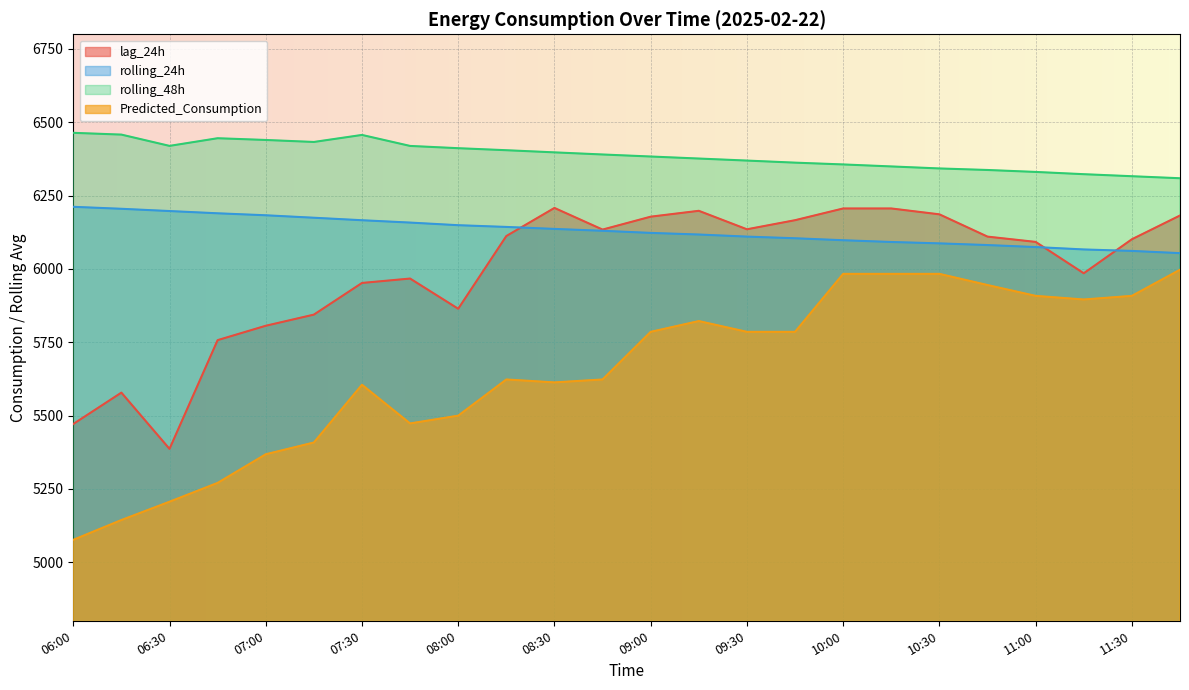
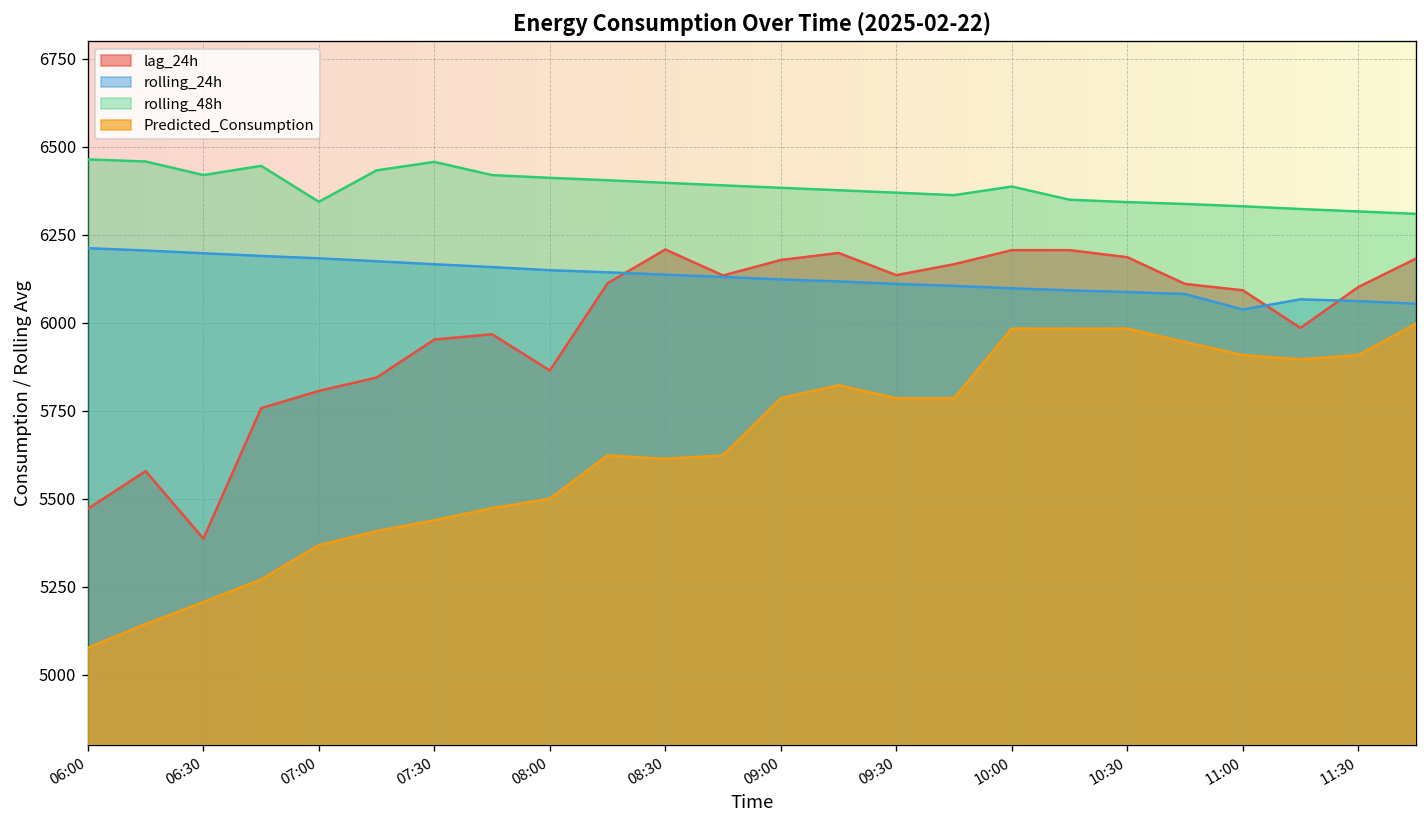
rolling_48h, 07:00: 6440 -> 6340
Predicted_Consumption, 07:30: 5600 -> 5440
rolling_48h, 10:00: 6360 -> 6390
rolling_24h, 11:00: 6070 -> 6040
